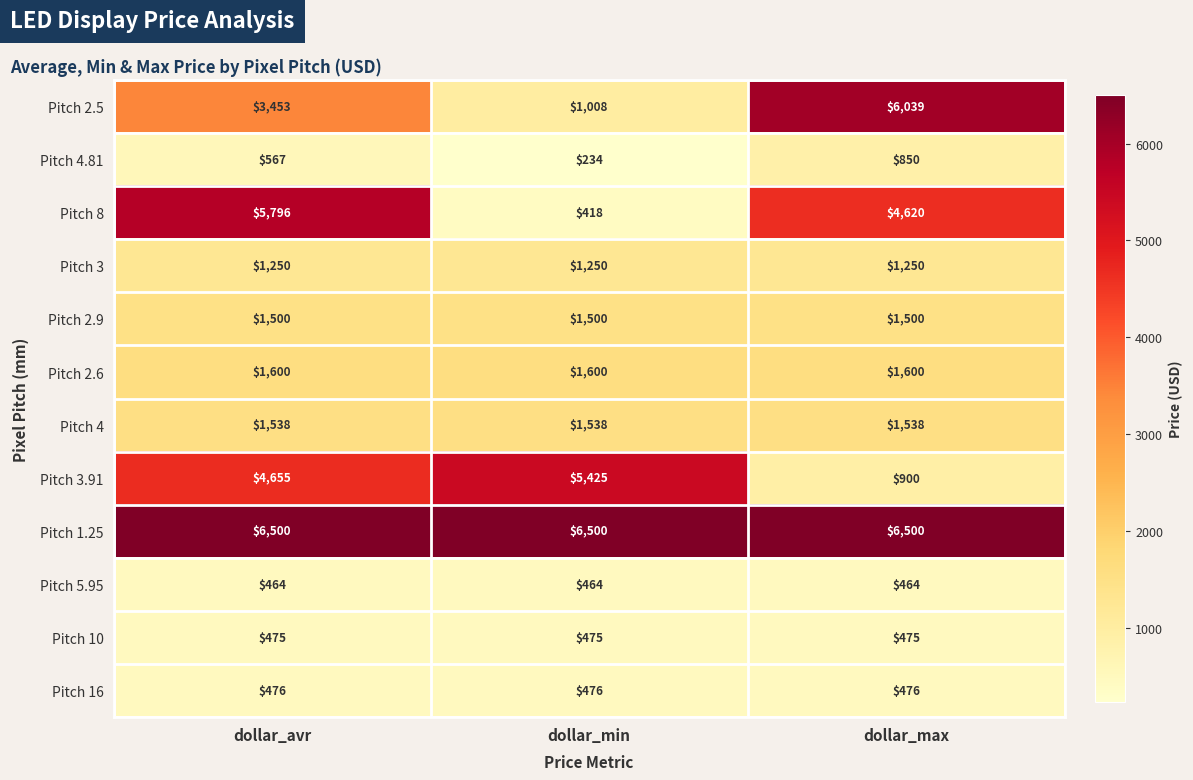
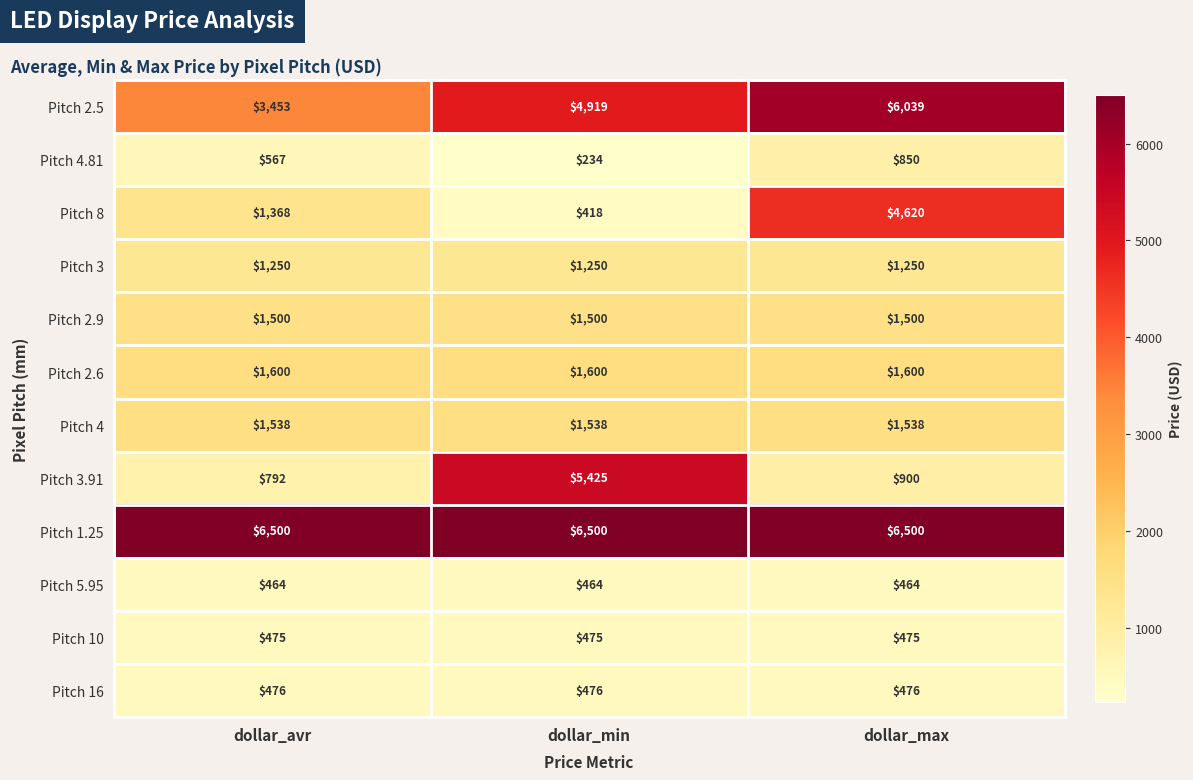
Pitch 2.5, dollar_min: $1,008 -> $4,919
Pitch 8, dollar_avr: $5,796 -> $1,368
Pitch 3.91, dollar_avr: $4,655 -> $792
